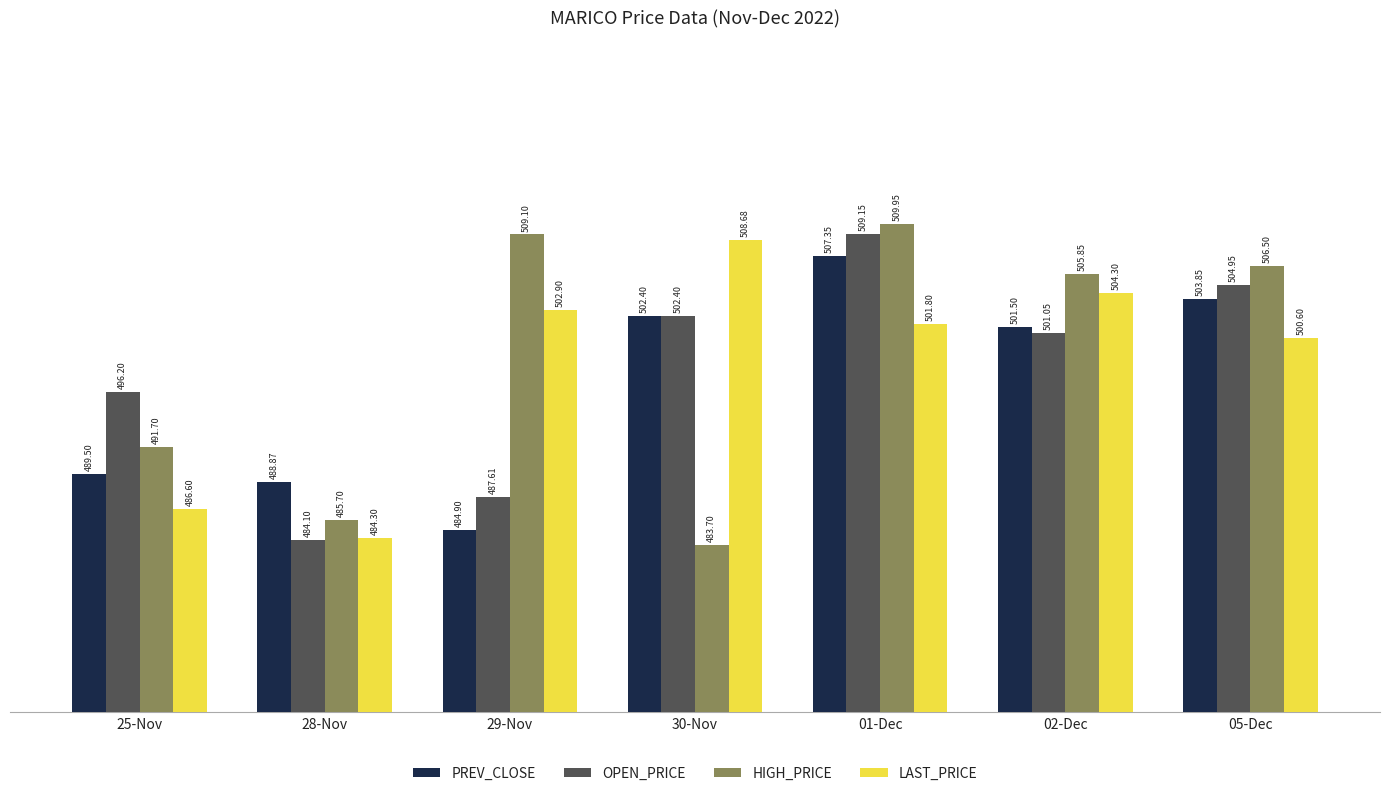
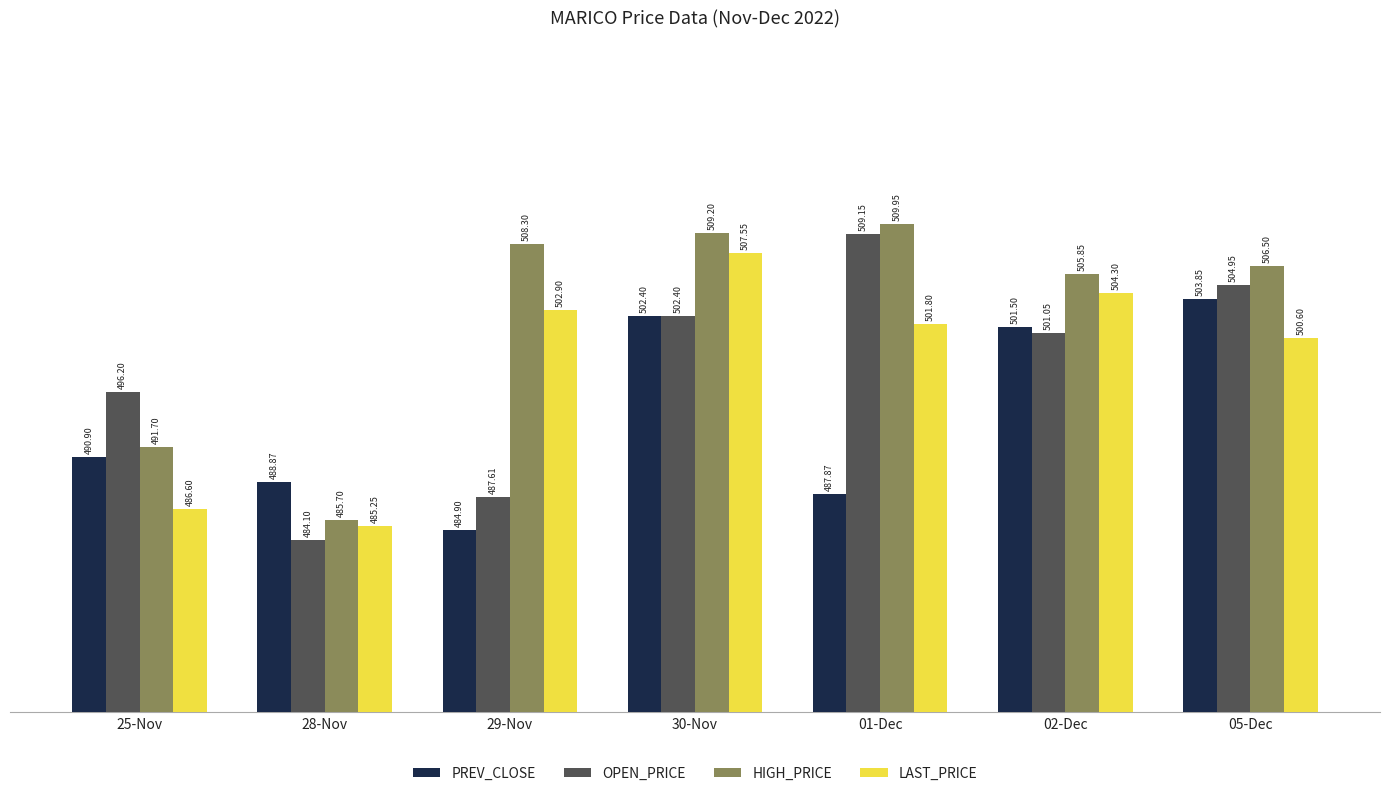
PREV_CLOSE, 25-Nov: 489.50 -> 490.90
LAST_PRICE, 28-Nov: 484.30 -> 485.25
HIGH_PRICE, 29-Nov: 509.10 -> 508.30
HIGH_PRICE, 30-Nov: 483.70 -> 509.20
LAST_PRICE, 30-Nov: 508.68 -> 507.55
PREV_CLOSE, 01-Dec: 507.35 -> 487.87
